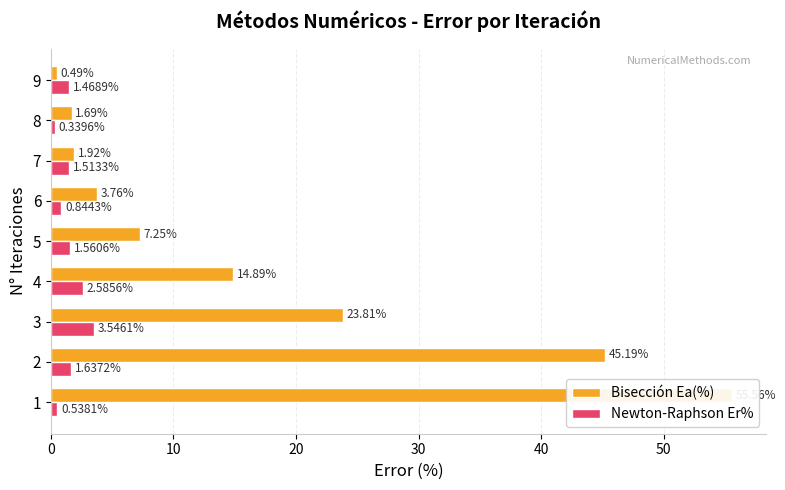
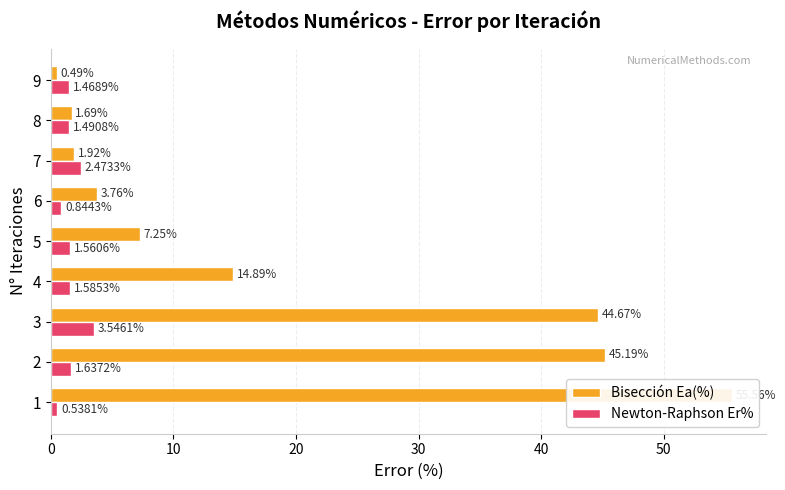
Newton-Raphson Er%, 8: 0.3396% -> 1.4908%
Newton-Raphson Er%, 7: 1.5133% -> 2.4733%
Newton-Raphson Er%, 4: 2.5856% -> 1.5853%
Bisección Ea(%), 3: 23.81% -> 44.67%
